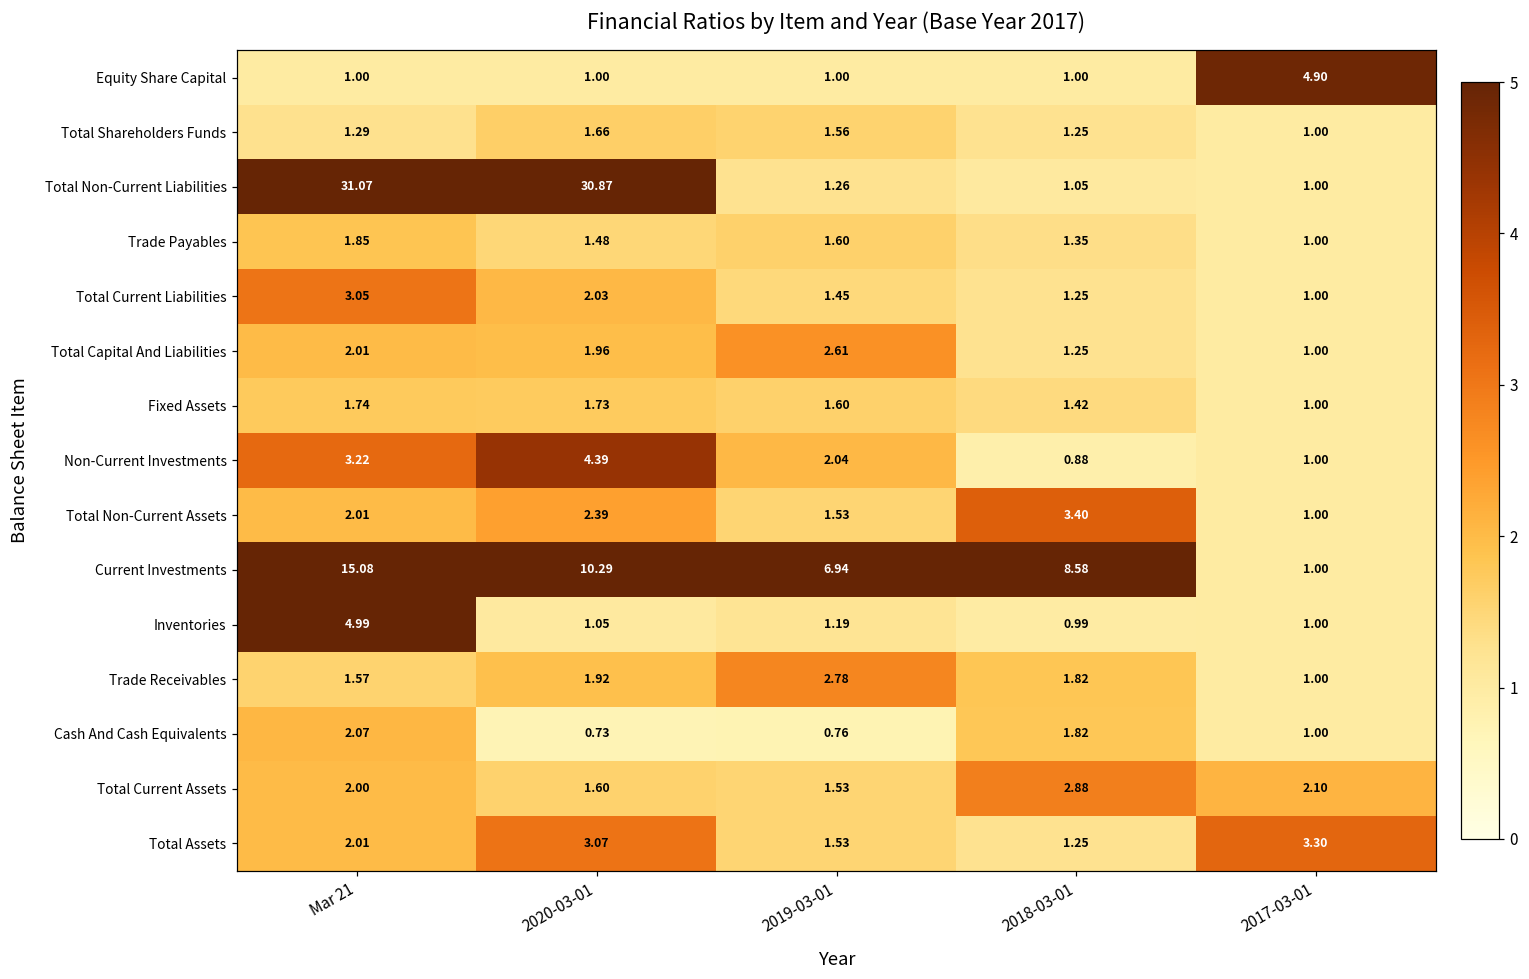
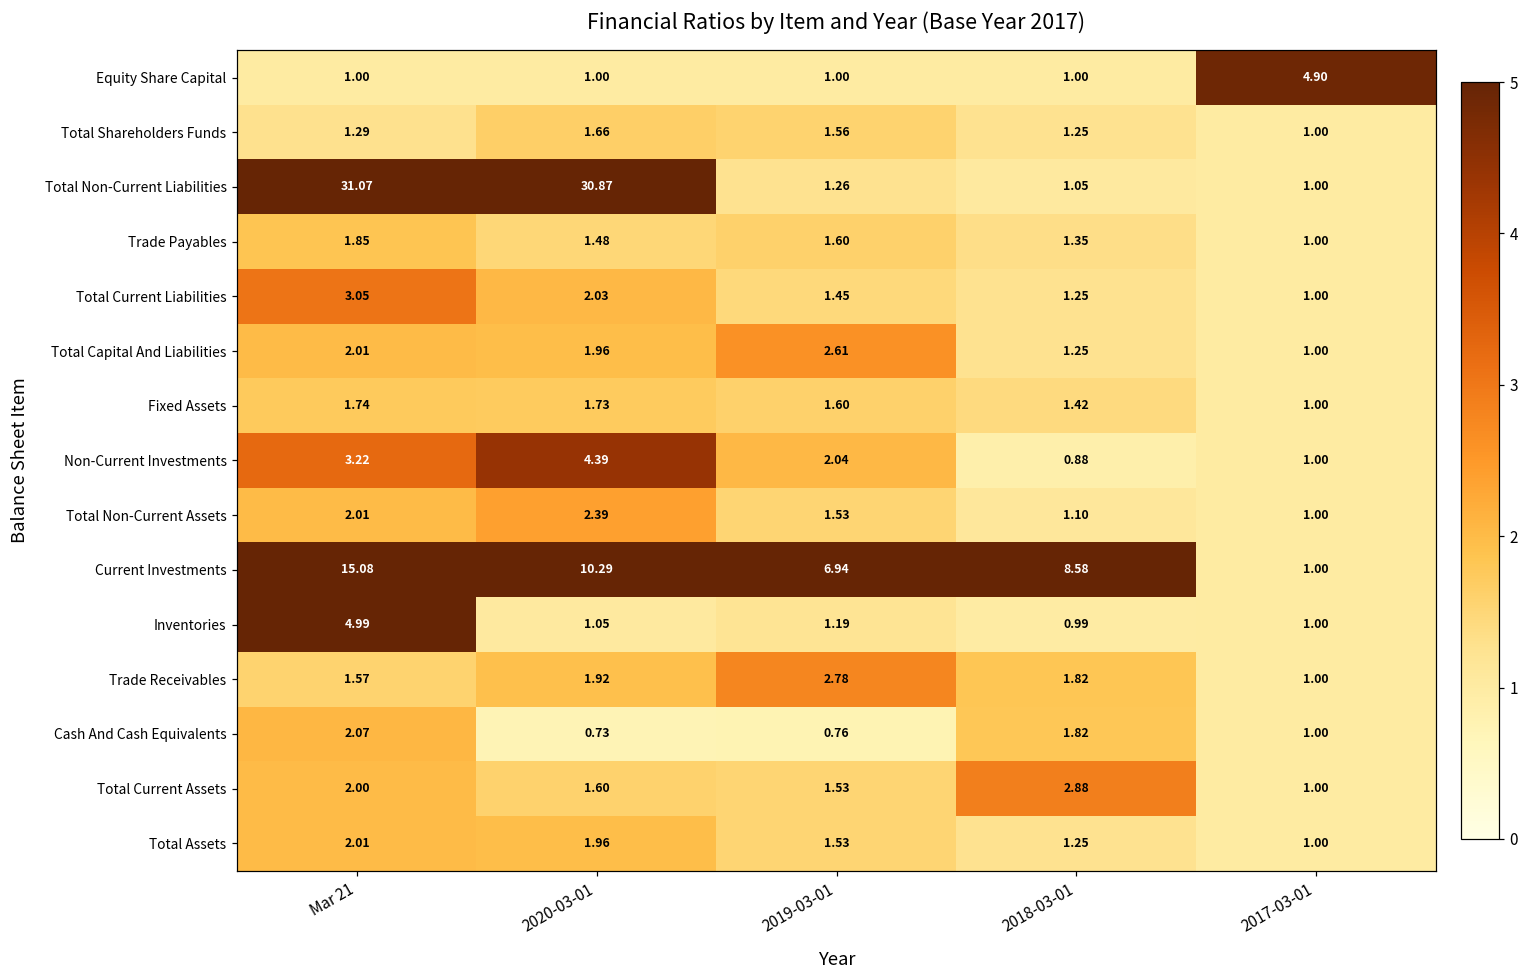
Total Non-Current Assets, 2018-03-01: 3.40 -> 1.10
Total Current Assets, 2017-03-01: 2.10 -> 1.00
Total Assets, 2020-03-01: 3.07 -> 1.96
Total Assets, 2017-03-01: 3.30 -> 1.00
